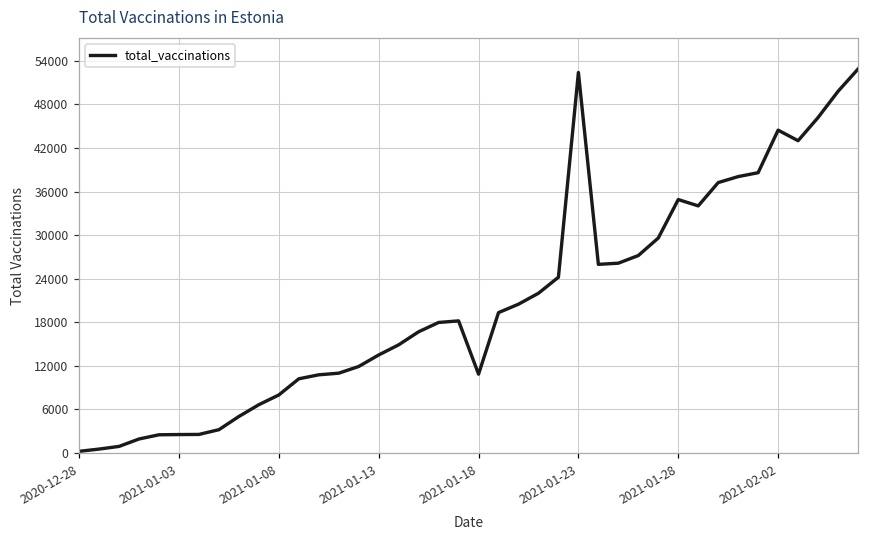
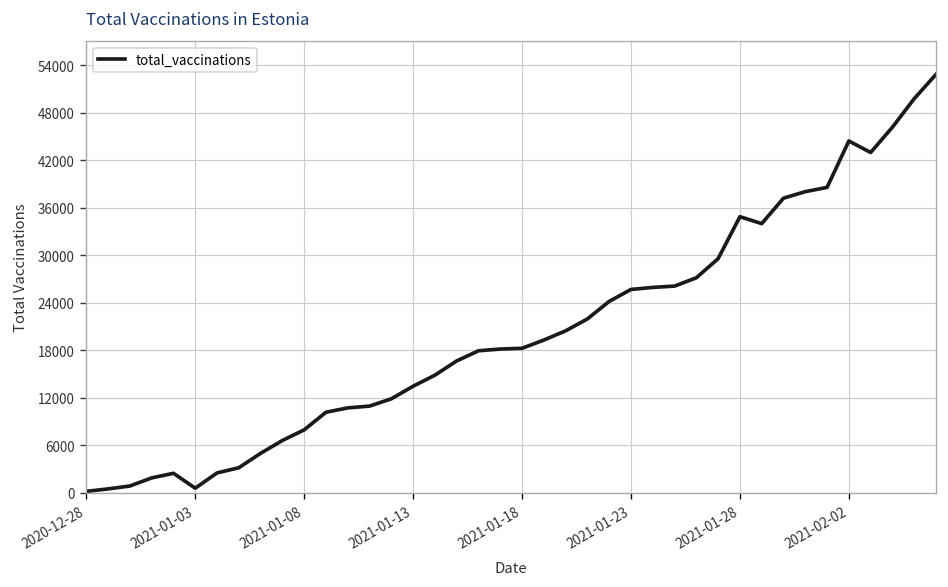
2021-01-03: 3000 -> 1000
2021-01-18: 11000 -> 18000
2021-01-23: 52000 -> 26000
